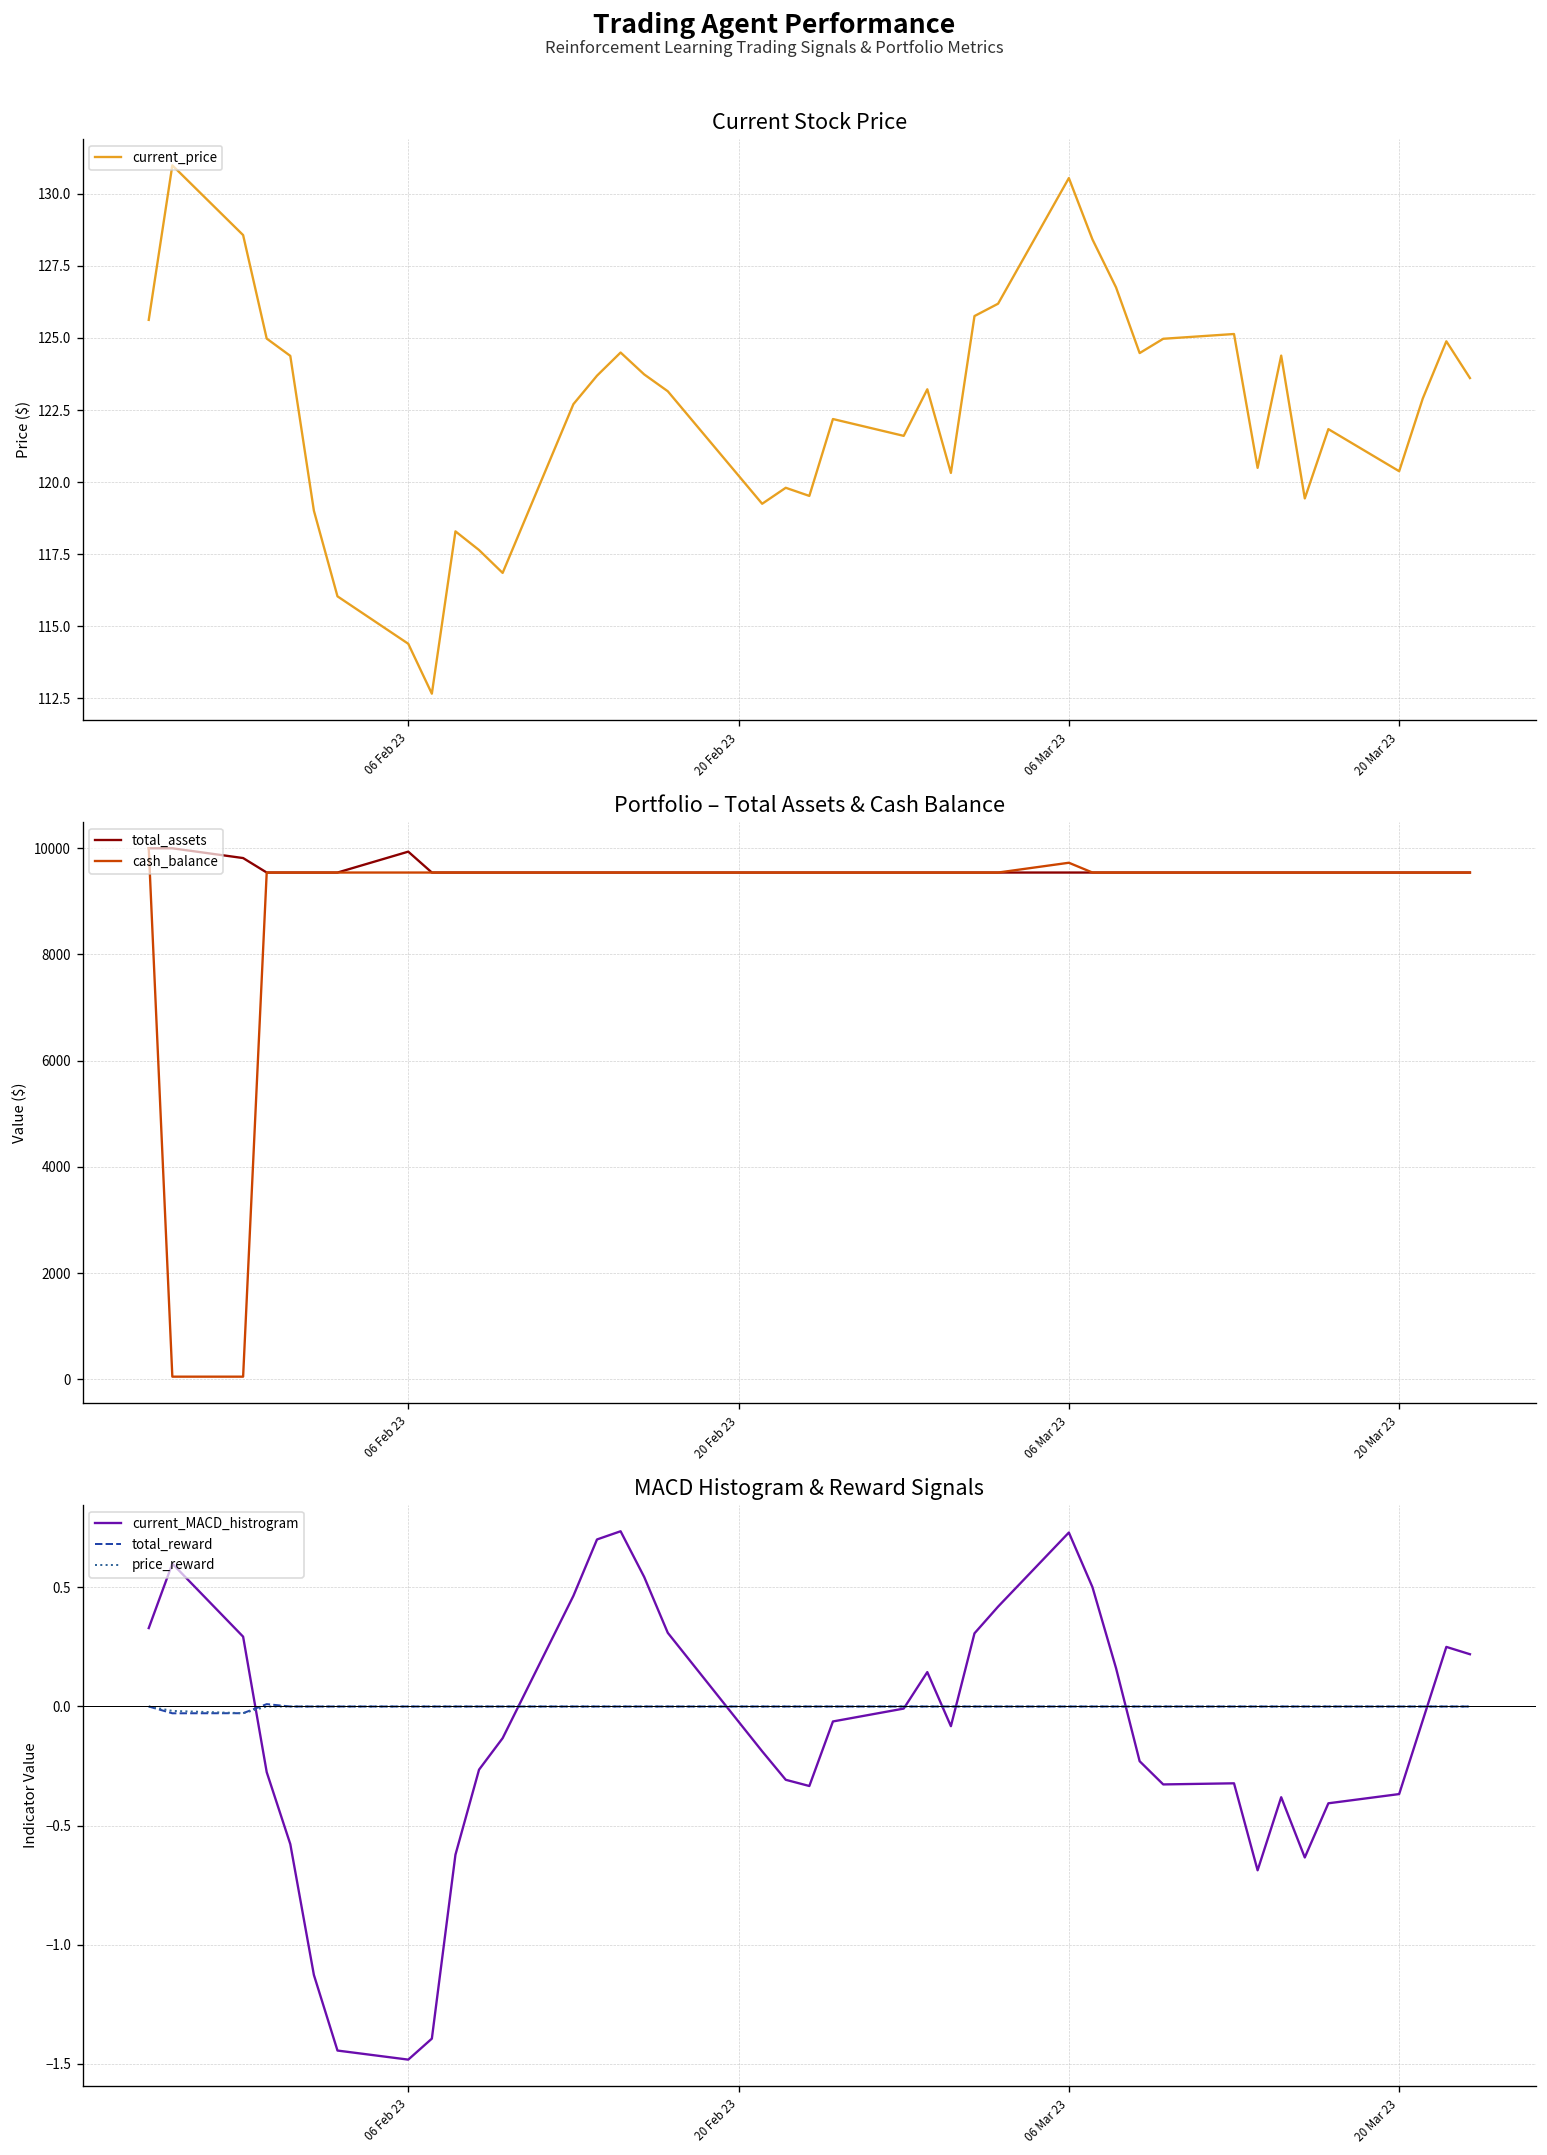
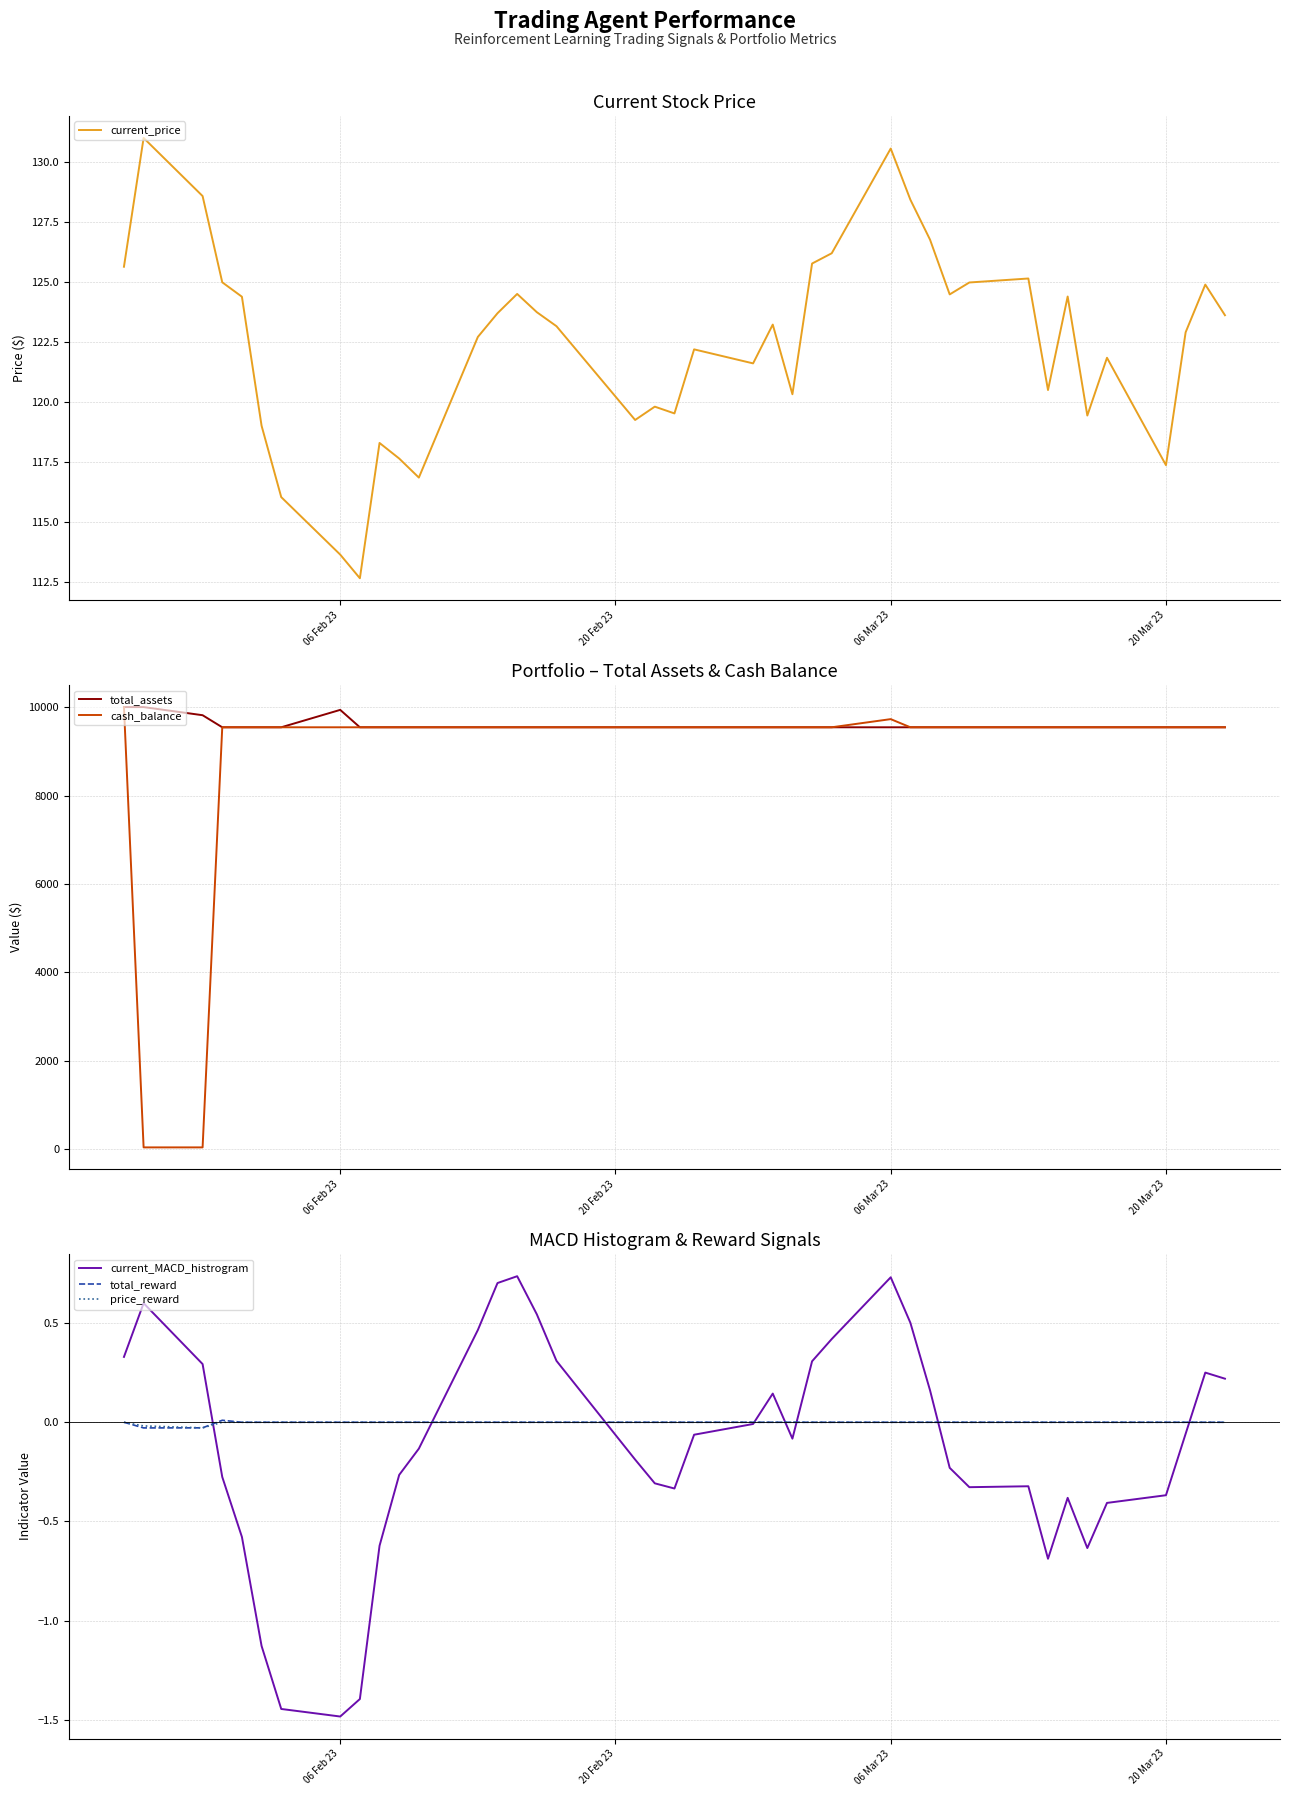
Current Stock Price, 06 Feb 23: 114.4 -> 113.6
Current Stock Price, 20 Mar 23: 120.4 -> 117.4
